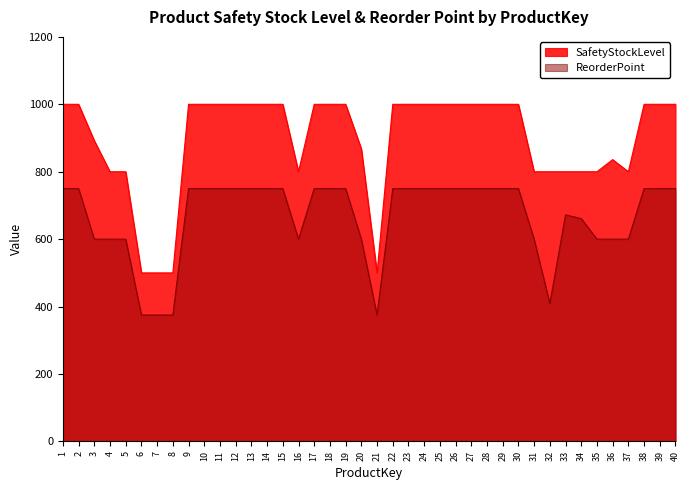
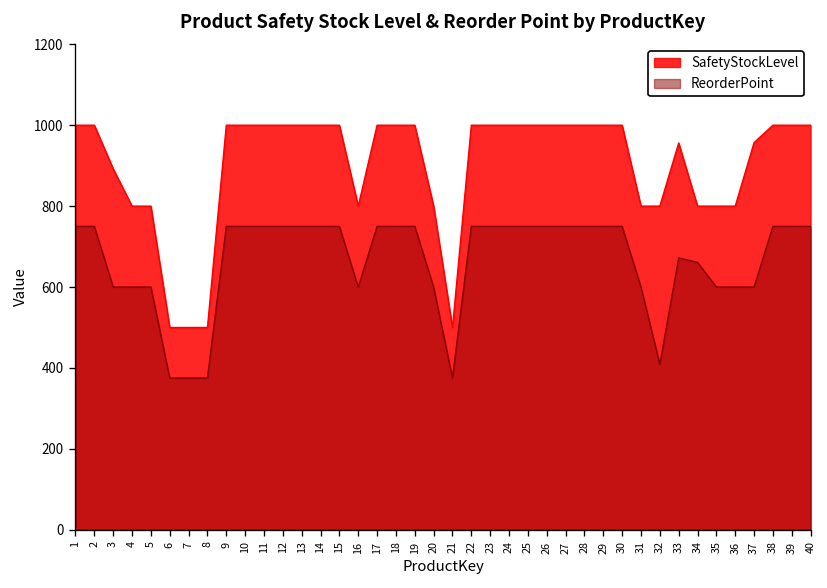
SafetyStockLevel, 20: 870 -> 800
SafetyStockLevel, 33: 800 -> 960
SafetyStockLevel, 36: 840 -> 800
SafetyStockLevel, 37: 800 -> 960
